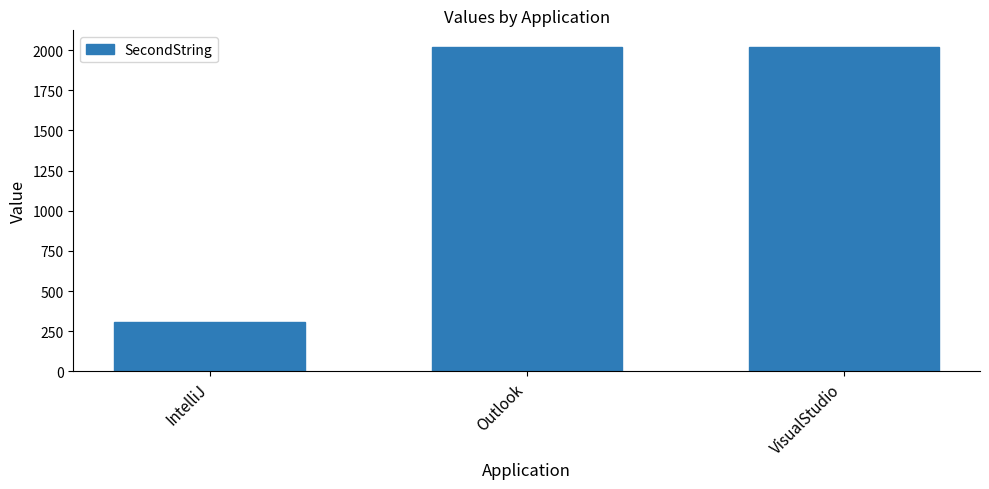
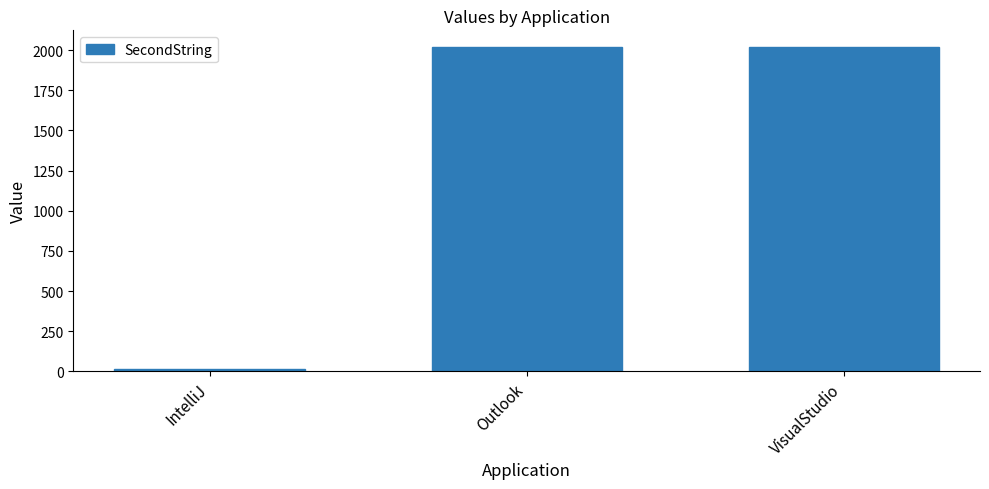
IntelliJ: 310 -> 10
